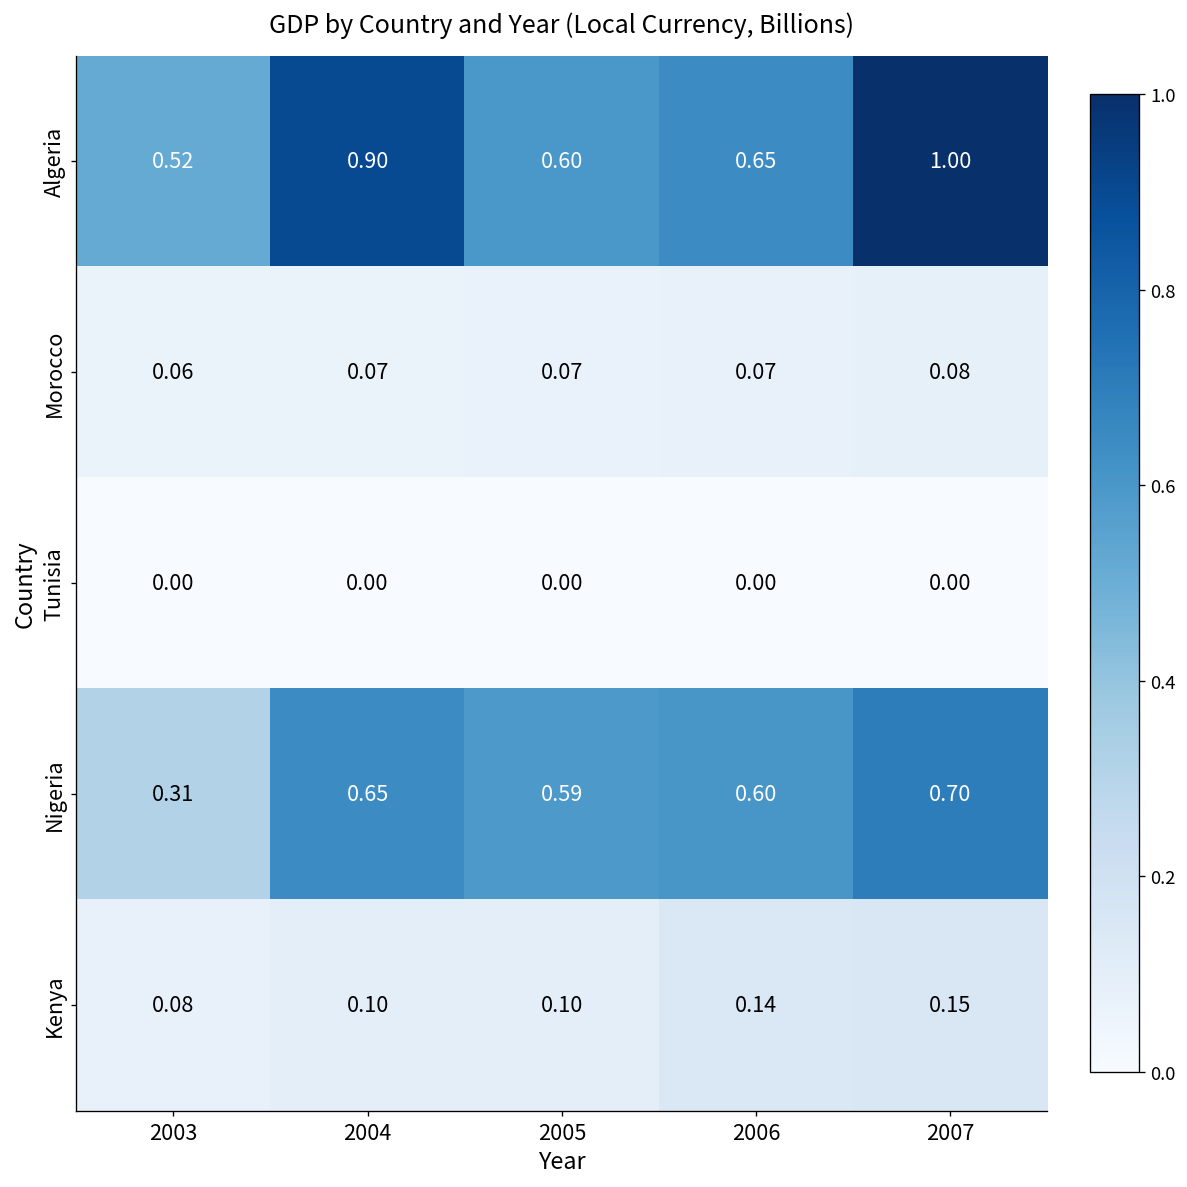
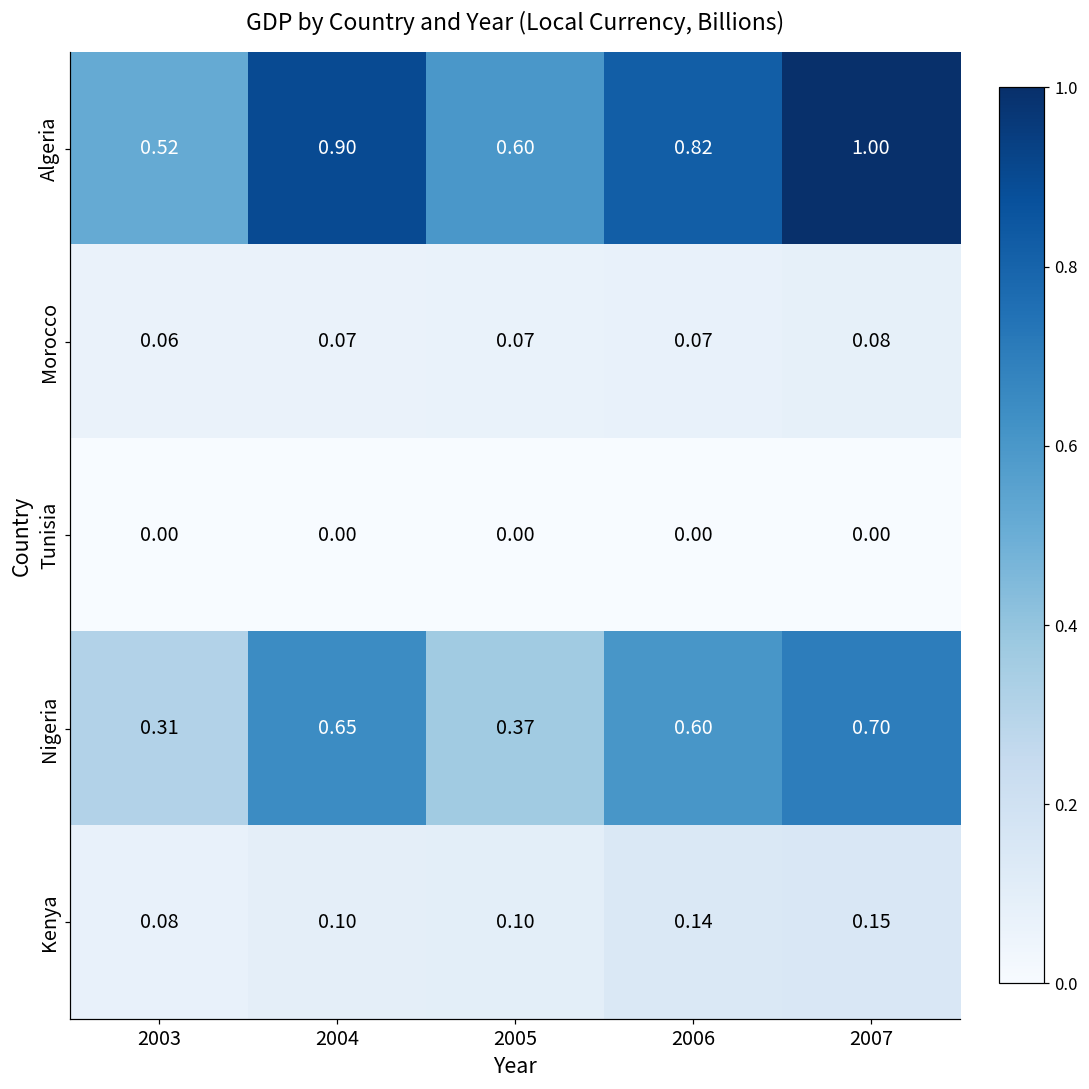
Algeria, 2006: 0.65 -> 0.82
Nigeria, 2005: 0.59 -> 0.37
